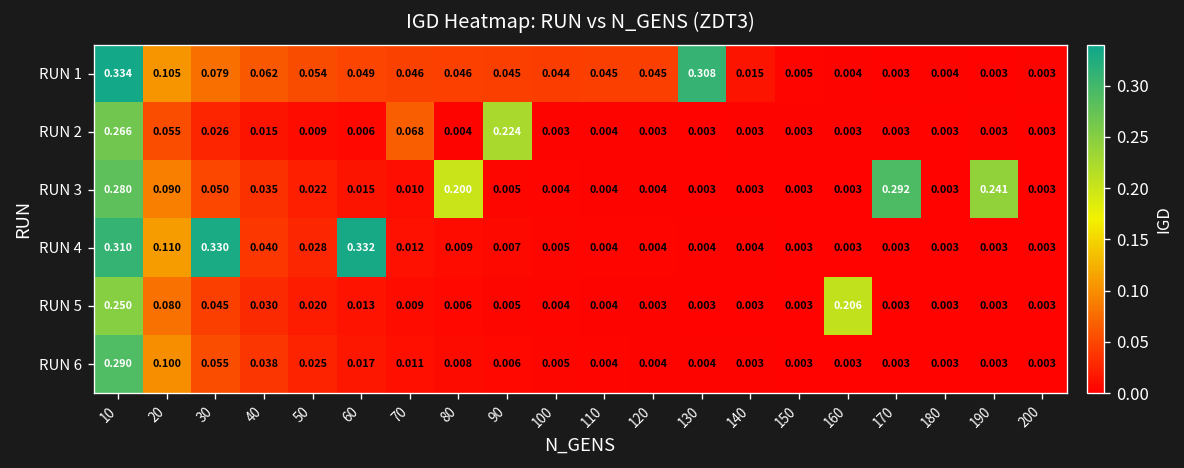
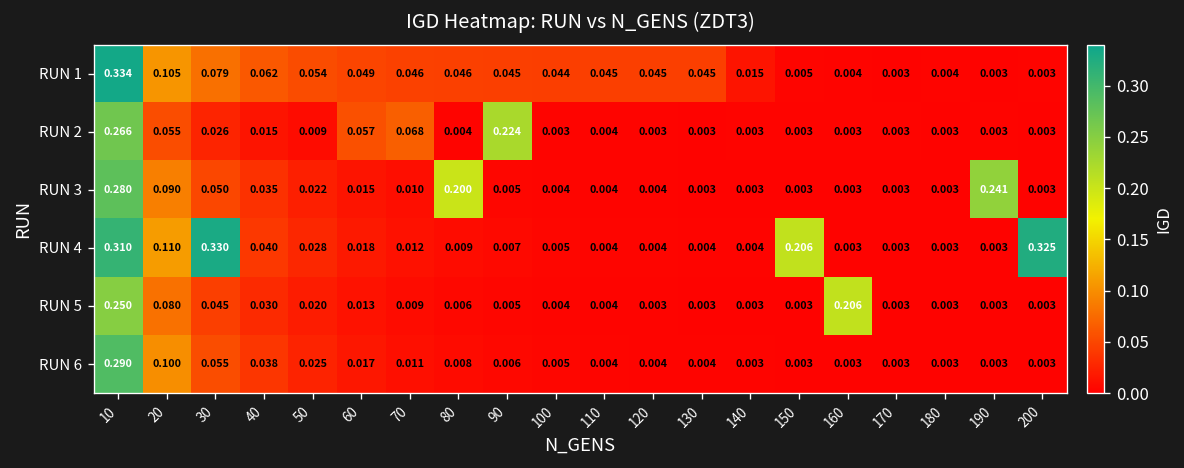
RUN 1, 130: 0.308 -> 0.045
RUN 2, 60: 0.006 -> 0.057
RUN 3, 170: 0.292 -> 0.003
RUN 4, 60: 0.332 -> 0.018
RUN 4, 150: 0.003 -> 0.206
RUN 4, 200: 0.003 -> 0.325
